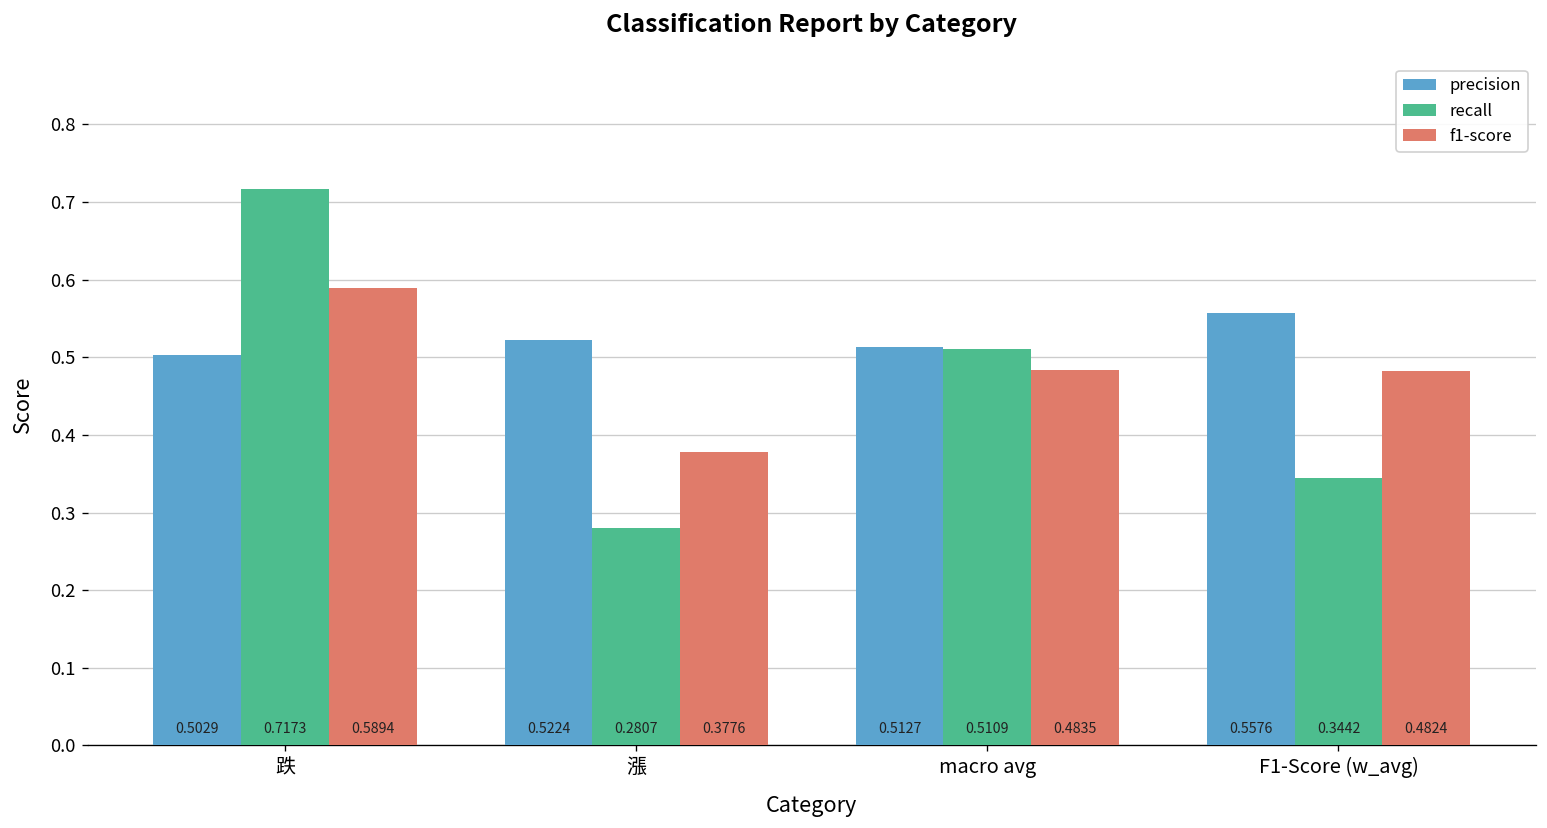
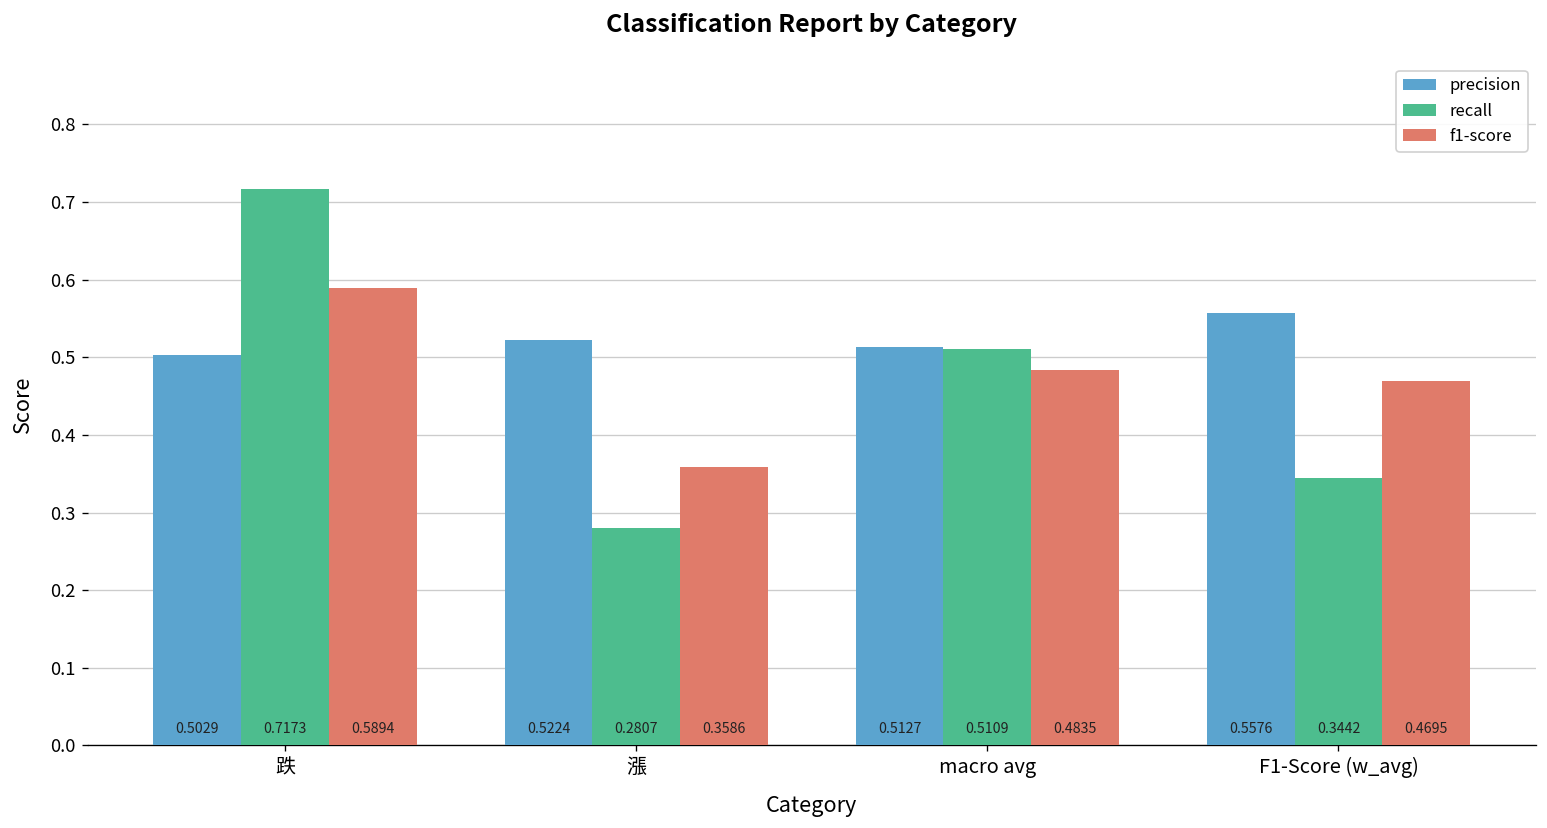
f1-score, 漲: 0.3776 -> 0.3586
f1-score, F1-Score (w_avg): 0.4824 -> 0.4695
